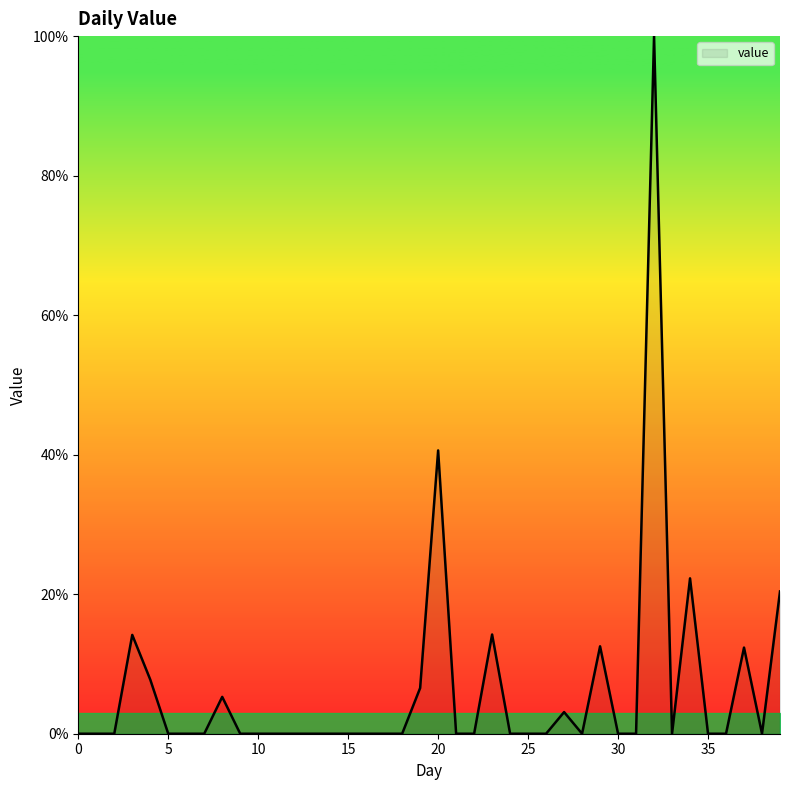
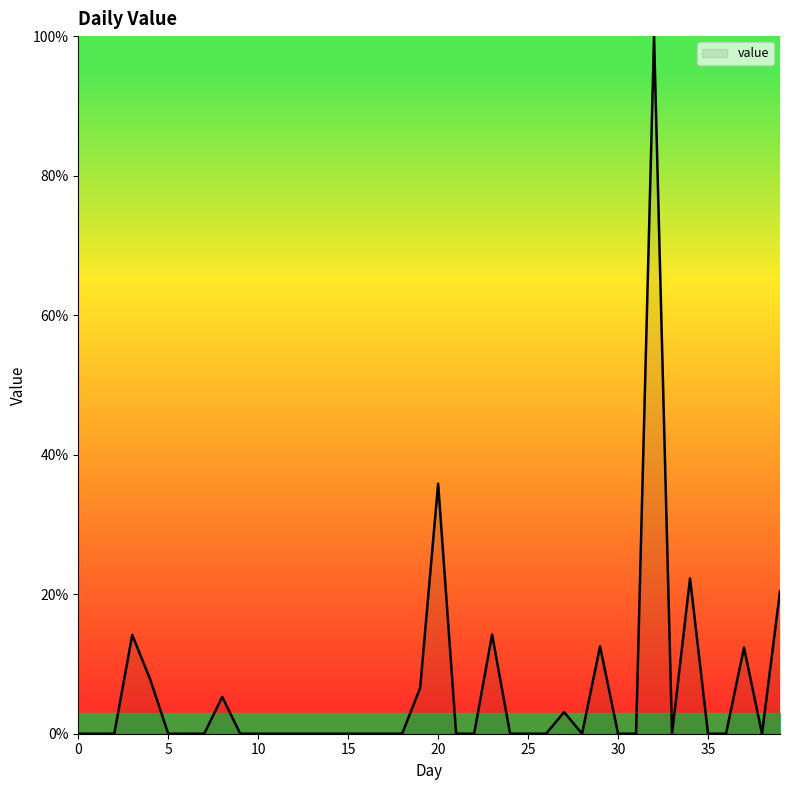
value, 20: 41% -> 36%
